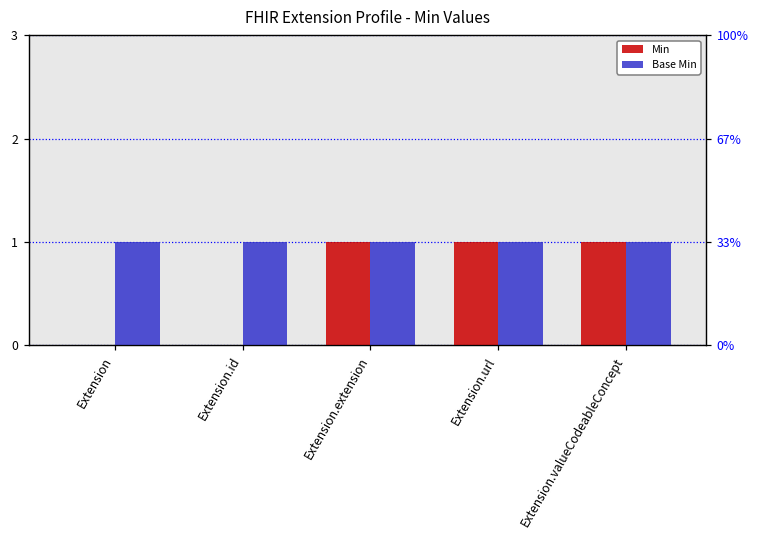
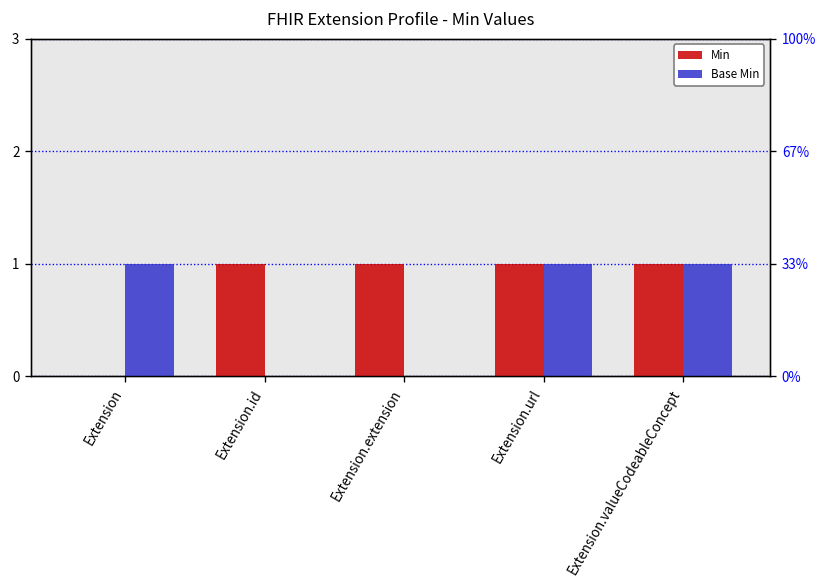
Min, Extension.id: 0 -> 1
Base Min, Extension.id: 1 -> 0
Base Min, Extension.extension: 1 -> 0
